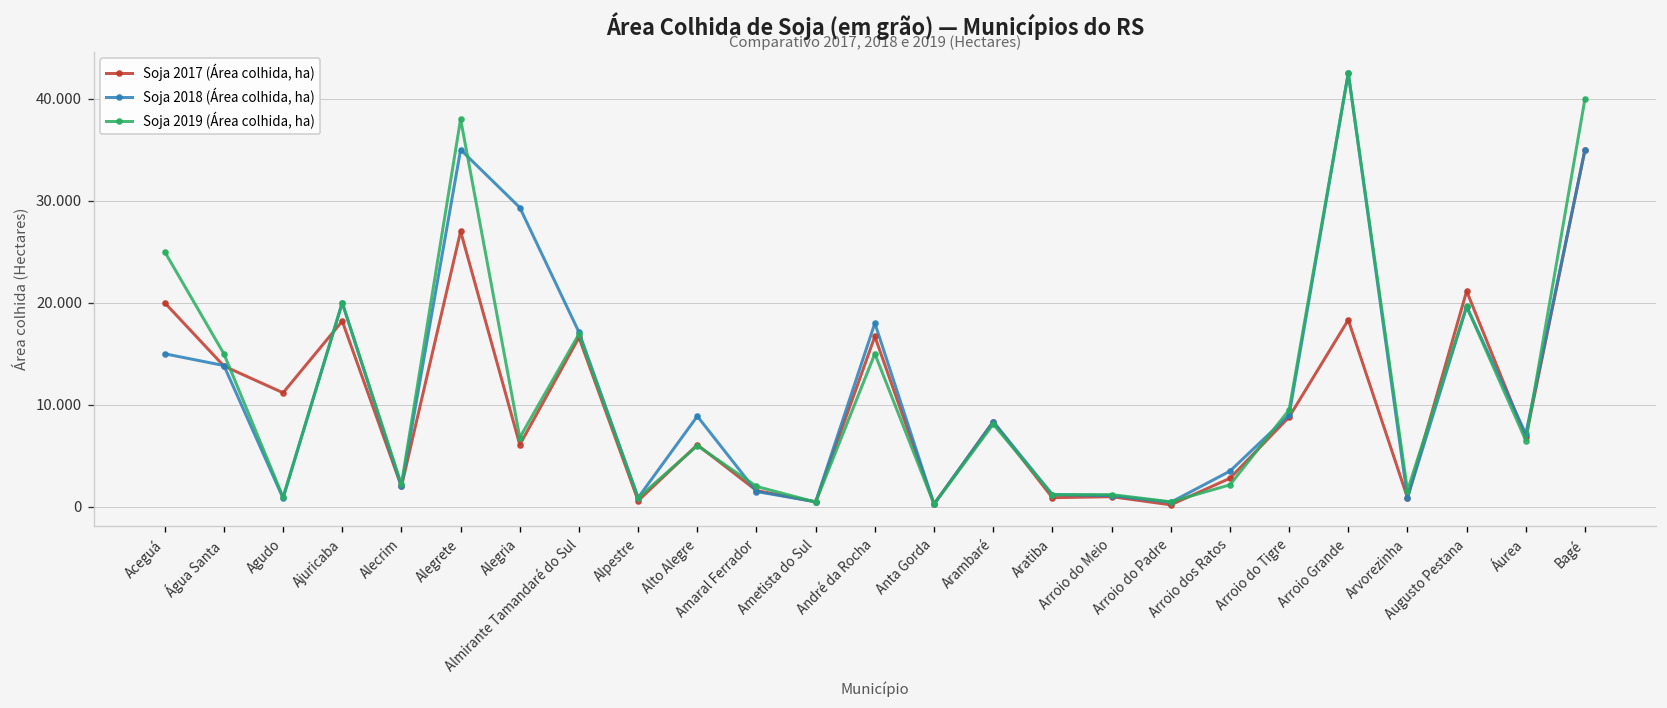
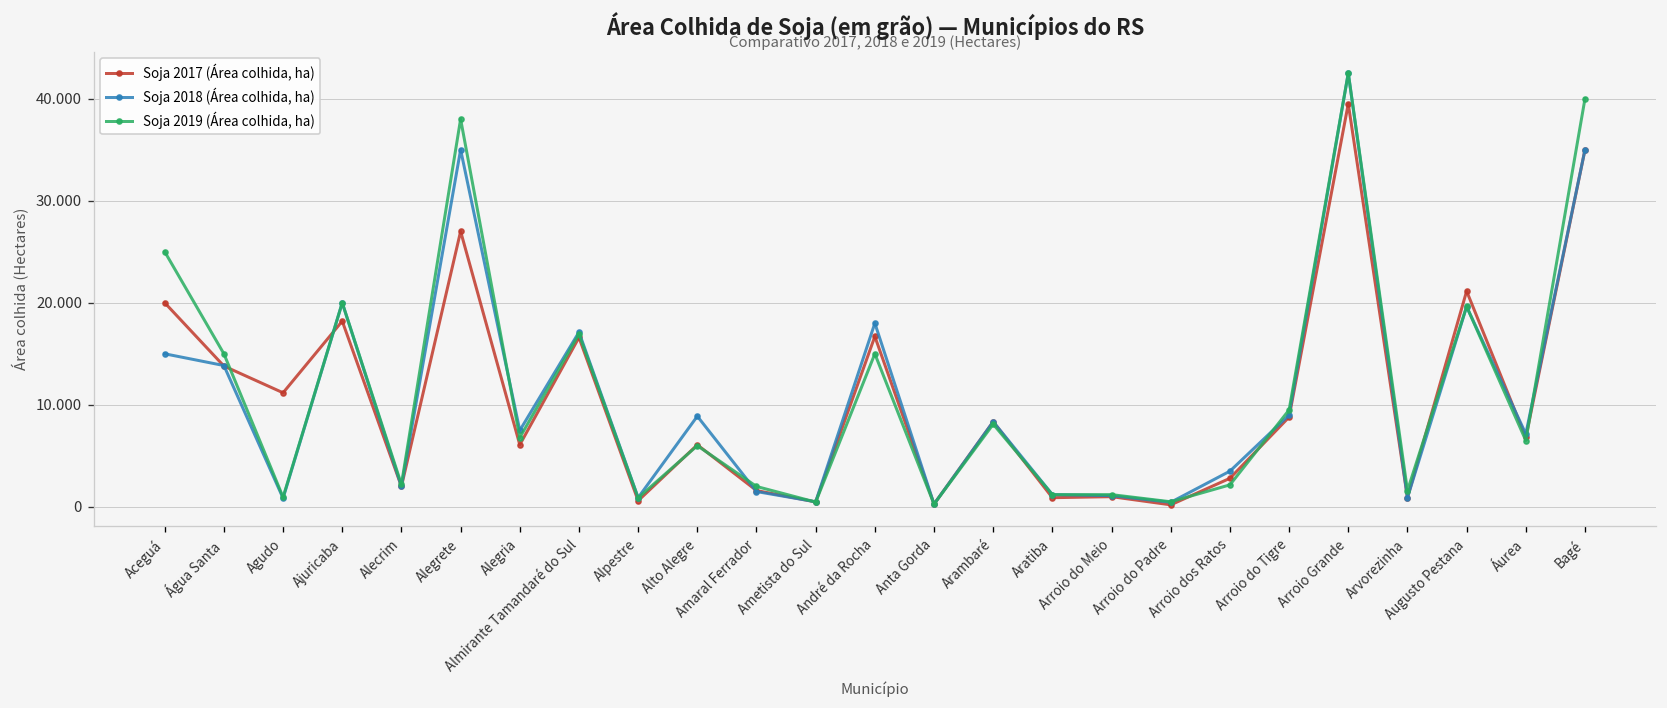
Soja 2018 (Área colhida, ha), Alegria: 29 -> 7
Soja 2017 (Área colhida, ha), Arroio Grande: 18 -> 40
